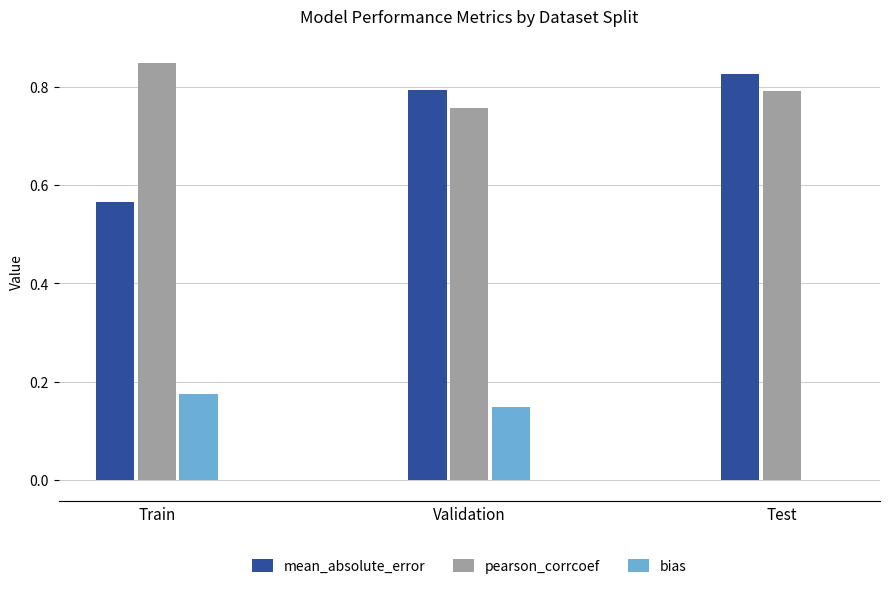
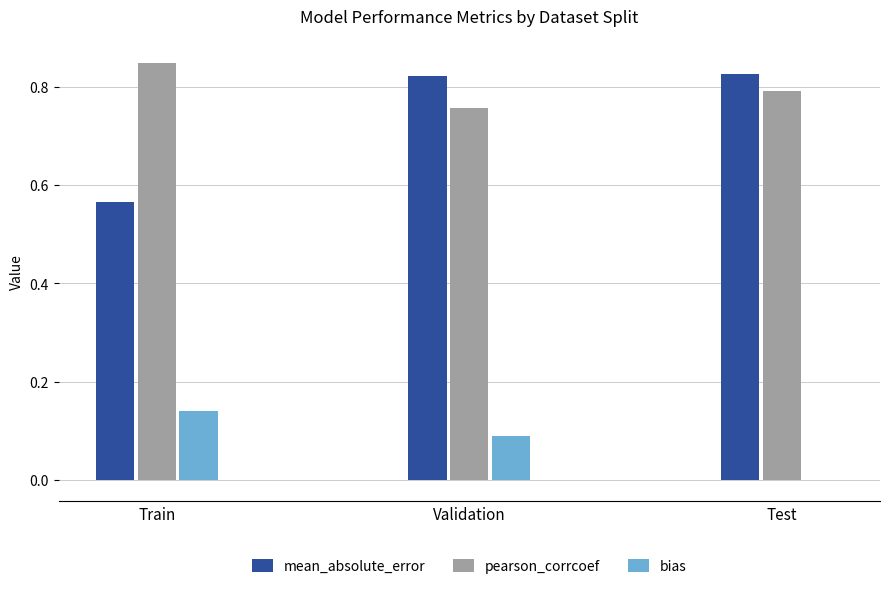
bias, Train: 0.17 -> 0.14
mean_absolute_error, Validation: 0.79 -> 0.82
bias, Validation: 0.15 -> 0.09
